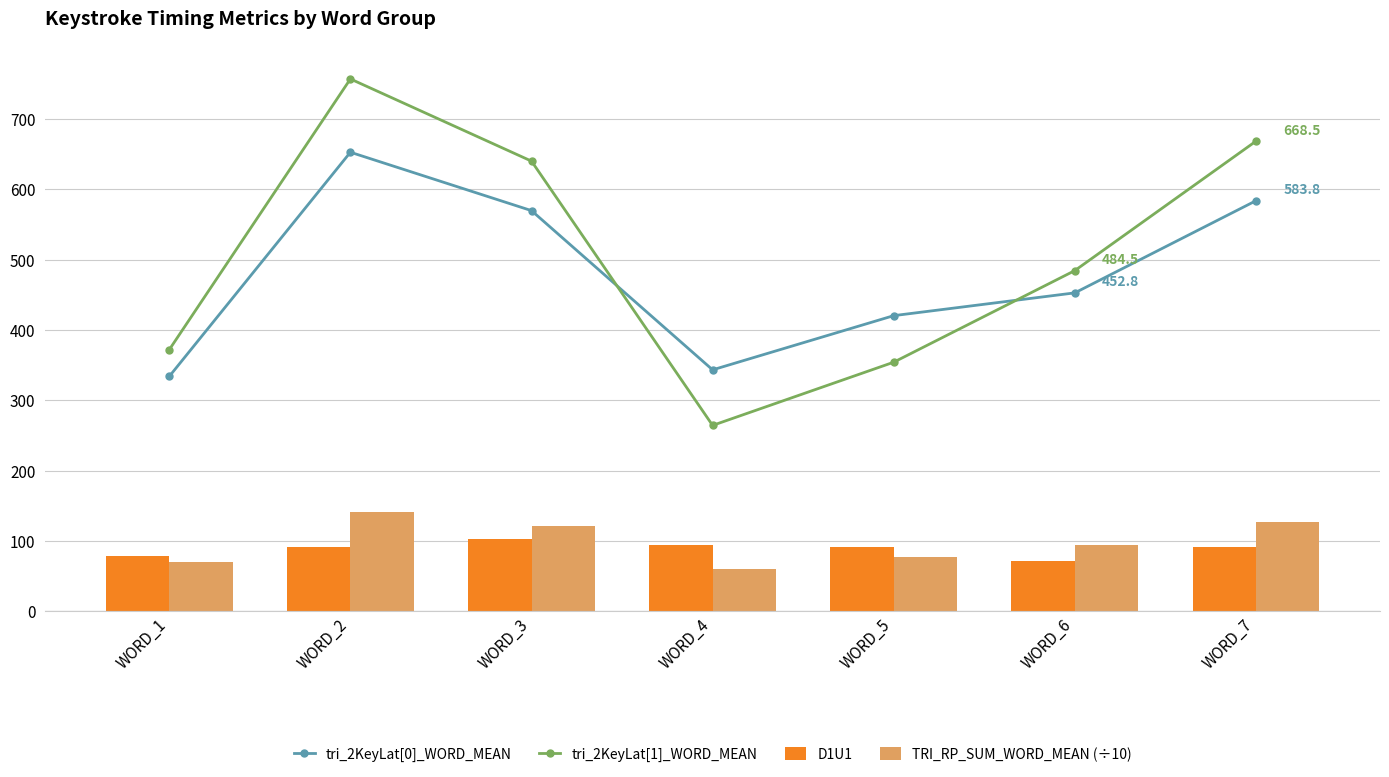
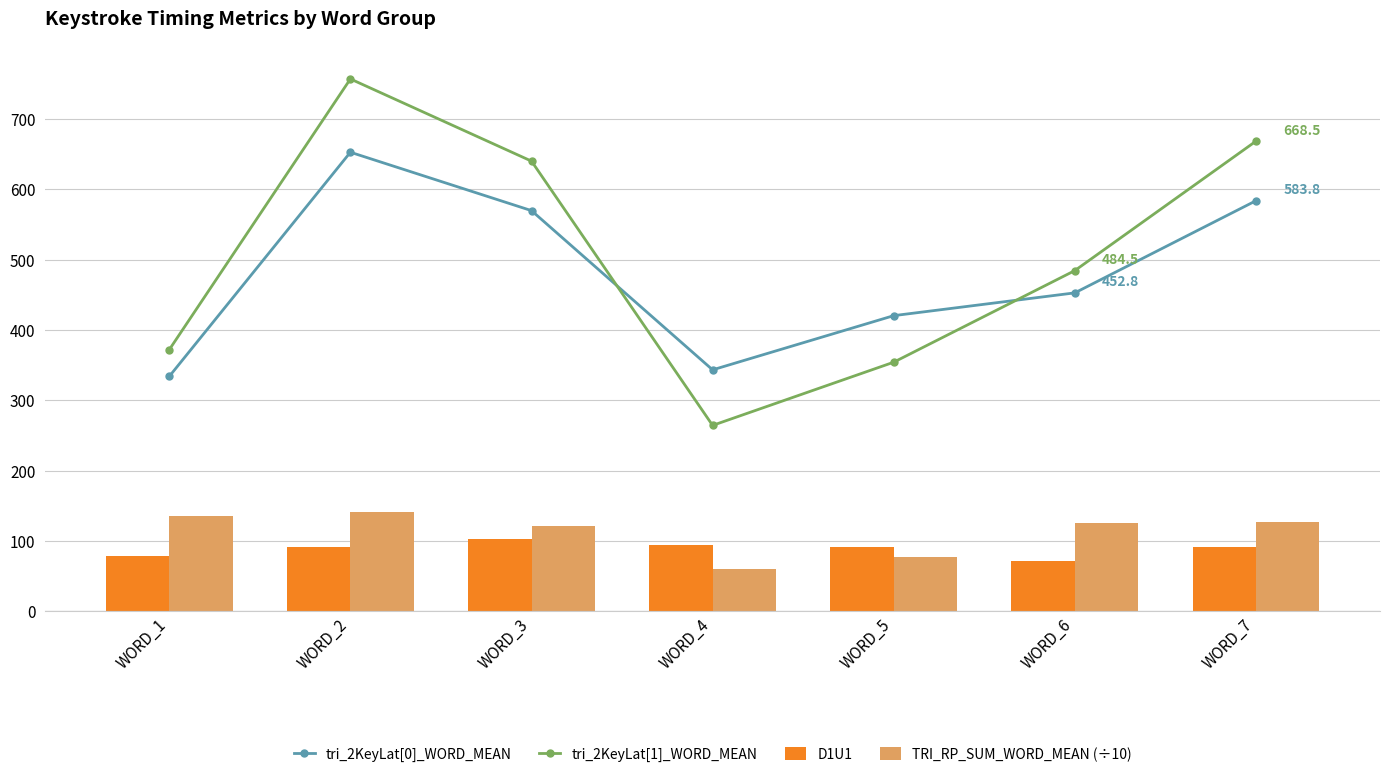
TRI_RP_SUM_WORD_MEAN (÷10), WORD_1: 70 -> 140
TRI_RP_SUM_WORD_MEAN (÷10), WORD_6: 90 -> 130
